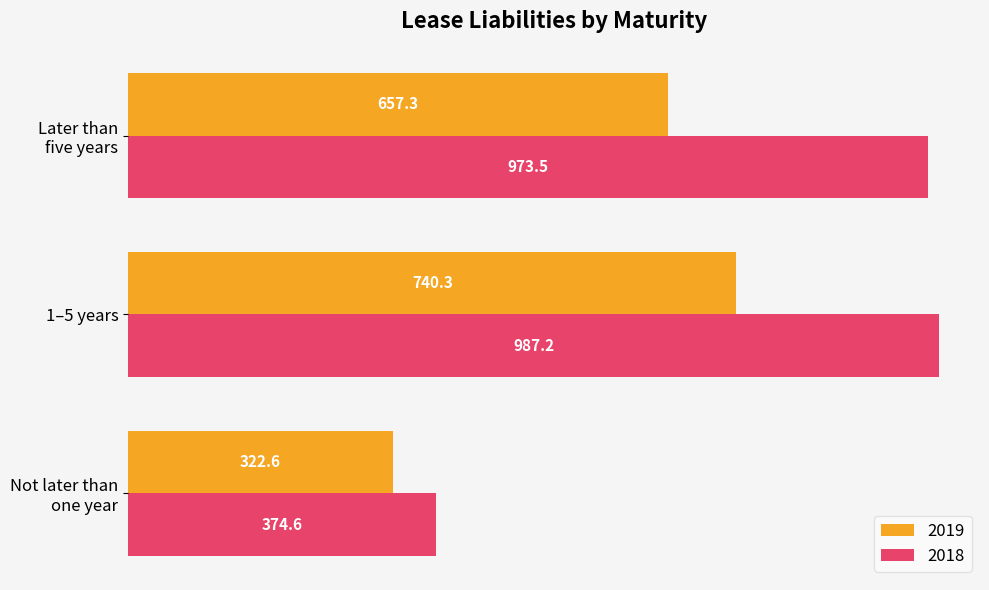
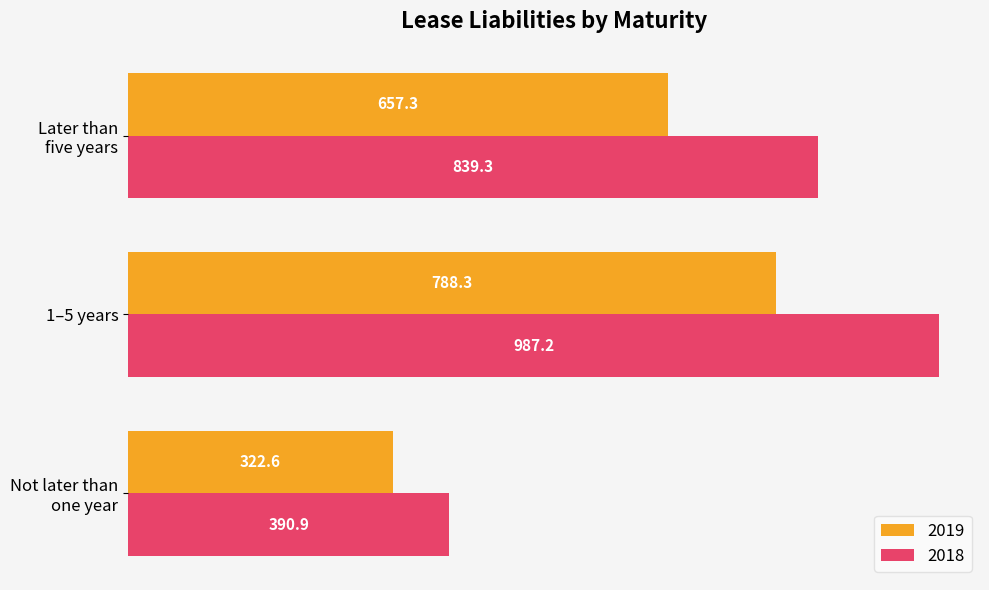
2018, Later than five years: 973.5 -> 839.3
2019, 1–5 years: 740.3 -> 788.3
2018, Not later than one year: 374.6 -> 390.9
